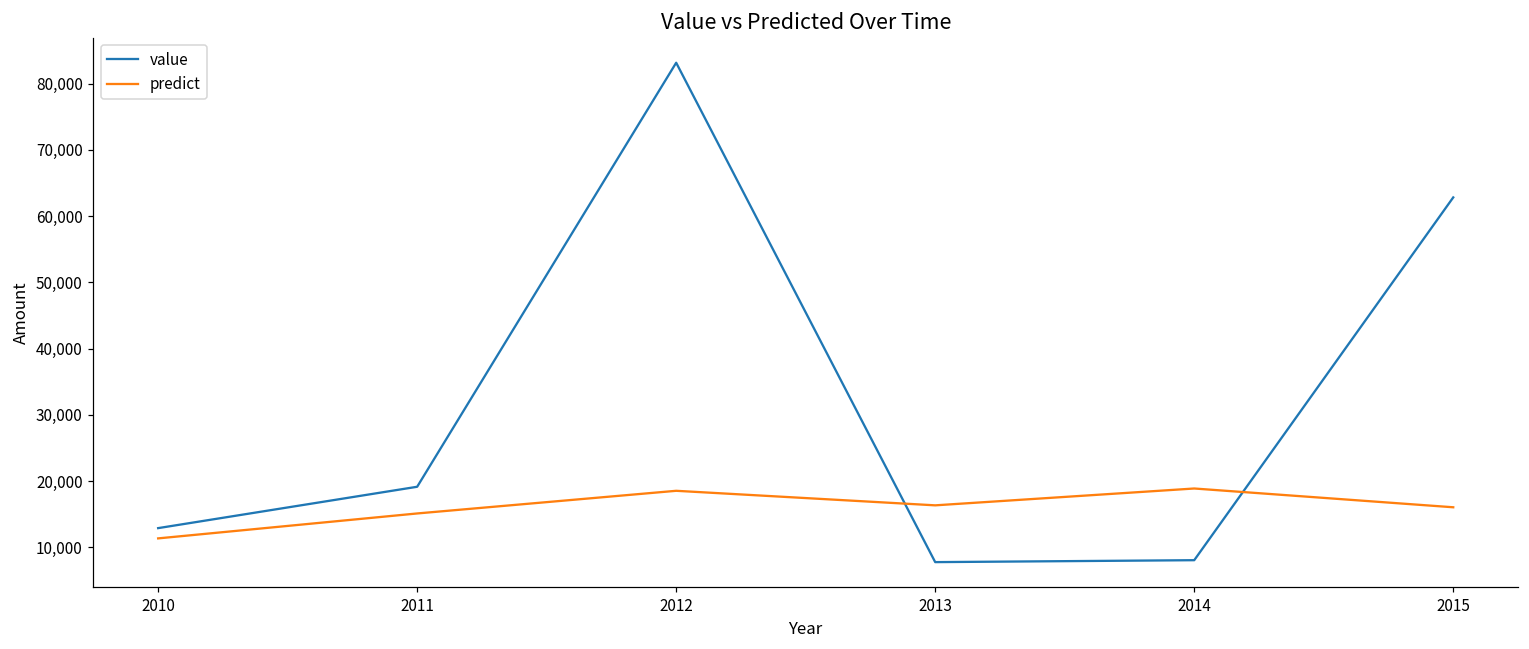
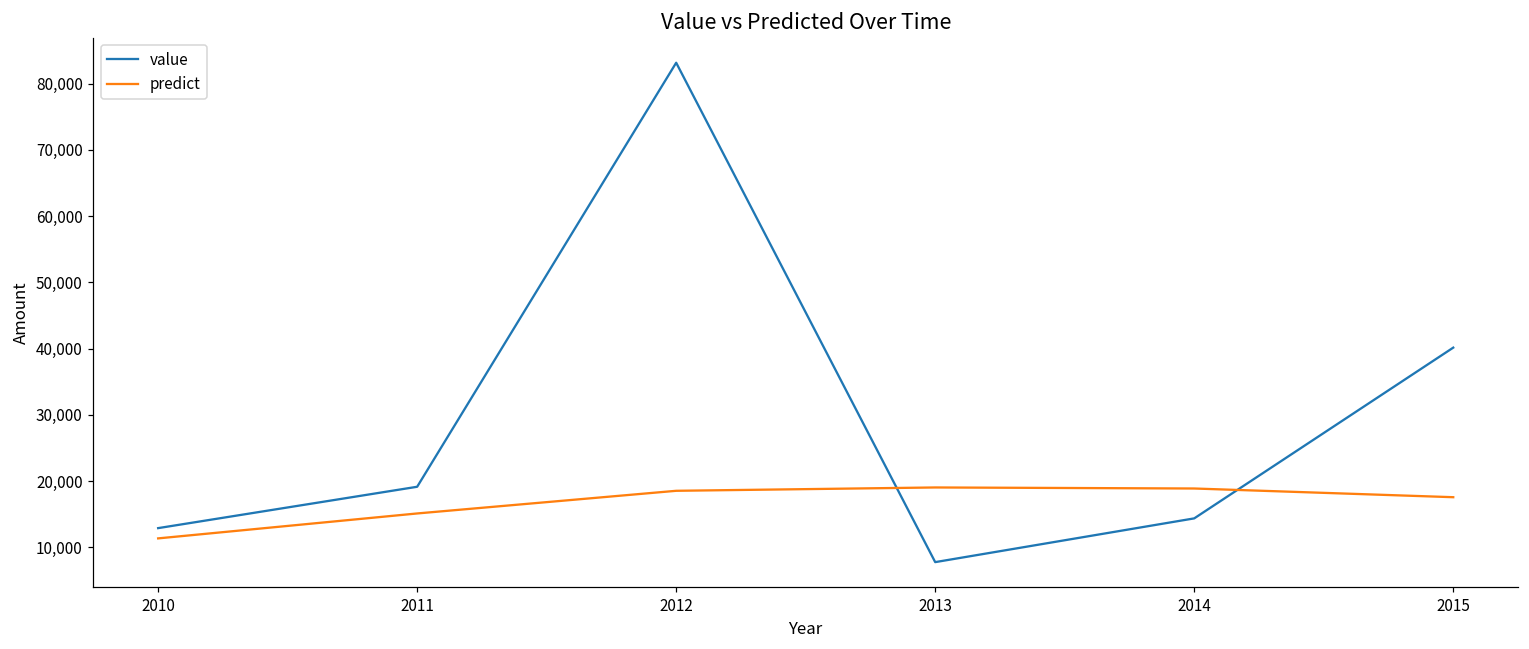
predict, 2013: 16,000 -> 19,000
value, 2014: 8,000 -> 14,000
value, 2015: 63,000 -> 40,000
predict, 2015: 16,000 -> 18,000
